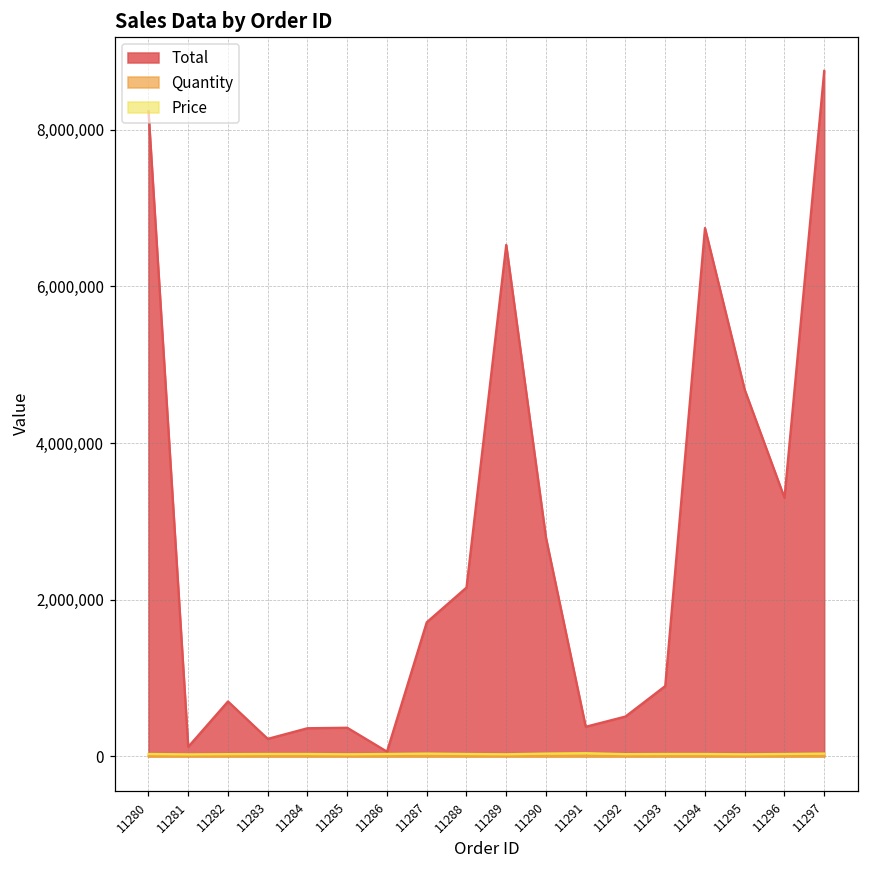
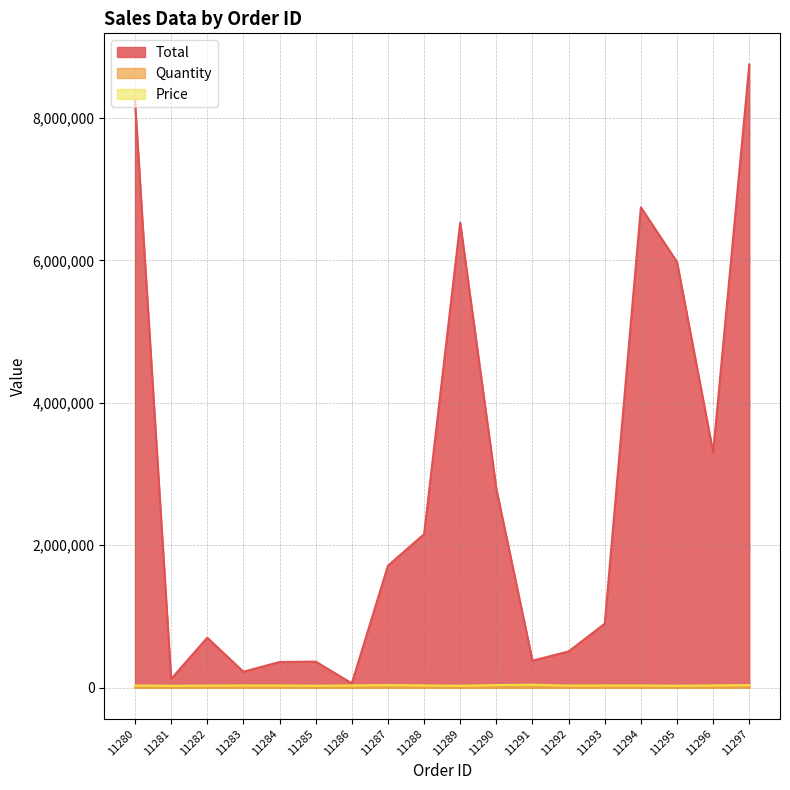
Total, 11295: 4,700,000 -> 6,000,000
